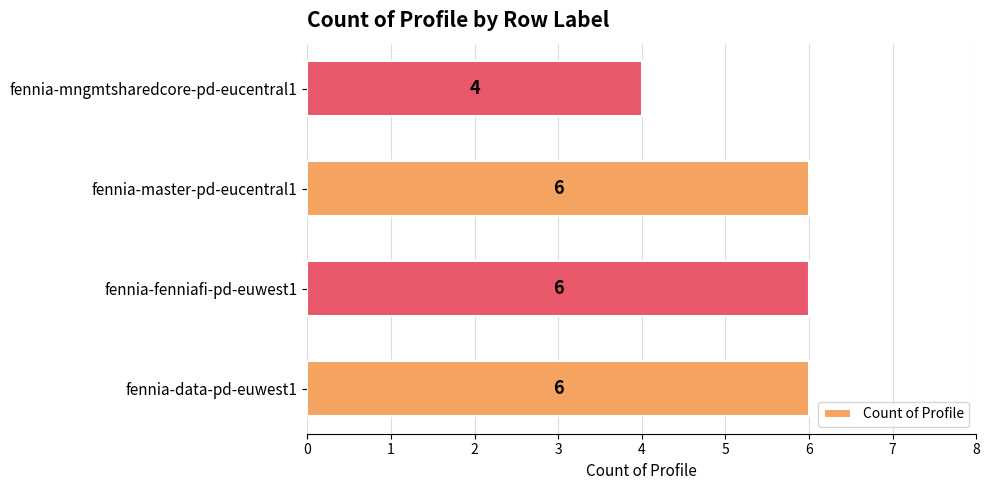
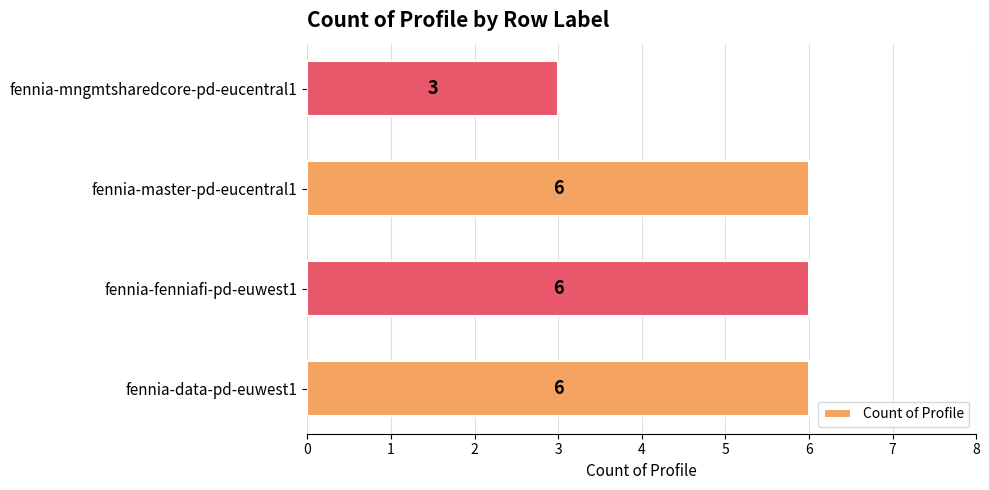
fennia-mngmtsharedcore-pd-eucentral1: 4 -> 3
